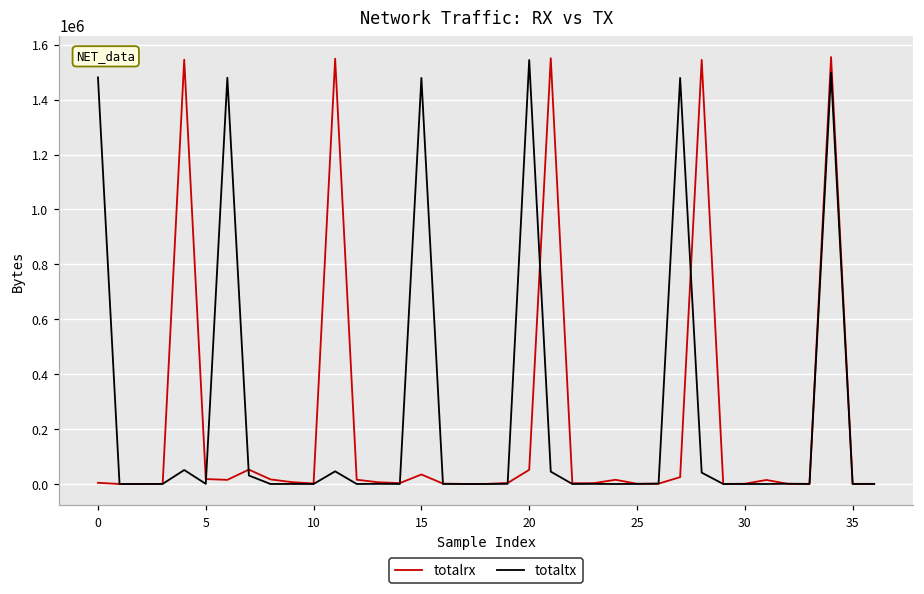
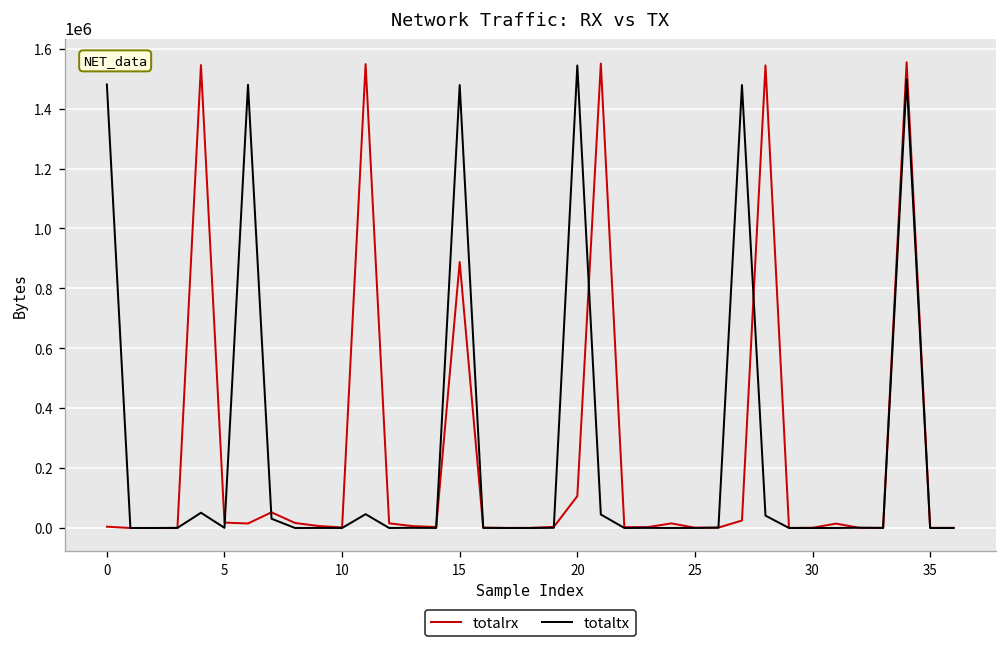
totalrx, 15: 30000 -> 890000
totalrx, 20: 50000 -> 110000
